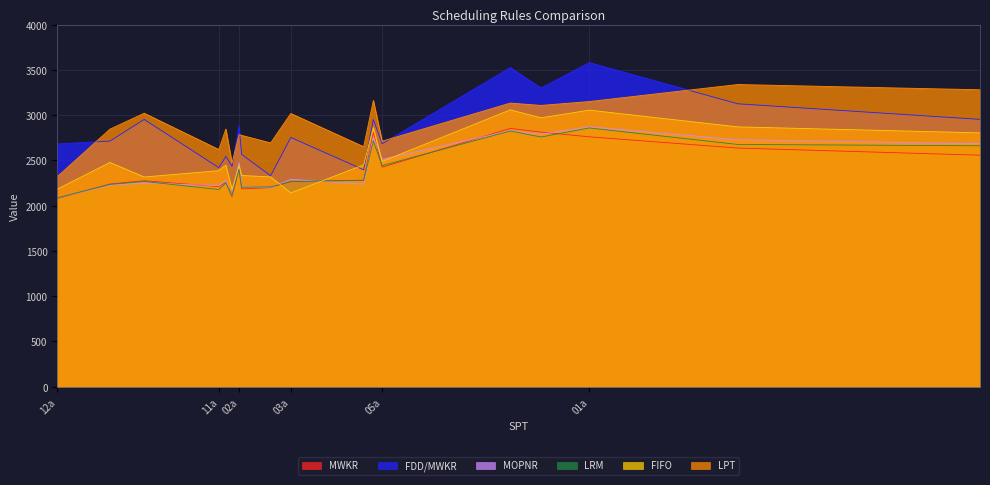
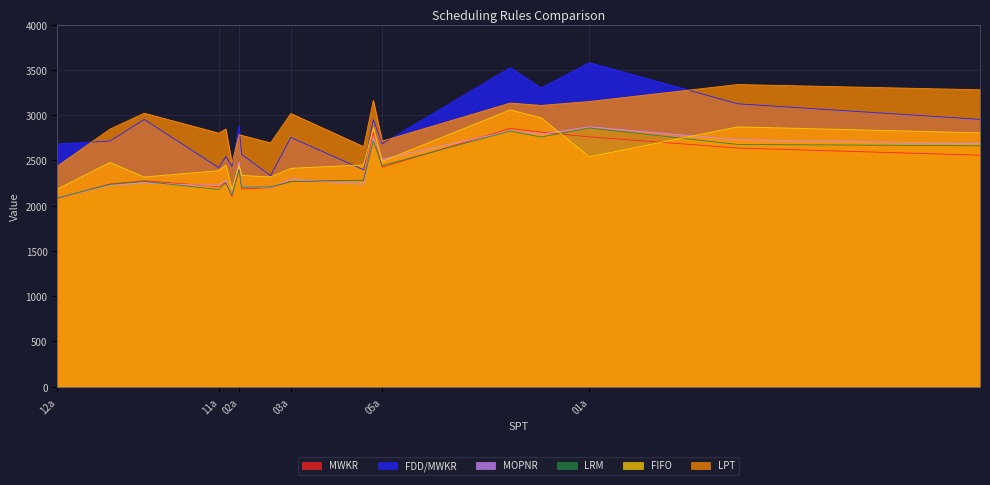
LPT, 12a: 2300 -> 2400
LPT, 11a: 2600 -> 2800
FIFO, 03a: 2100 -> 2400
FIFO, 01a: 3100 -> 2500
